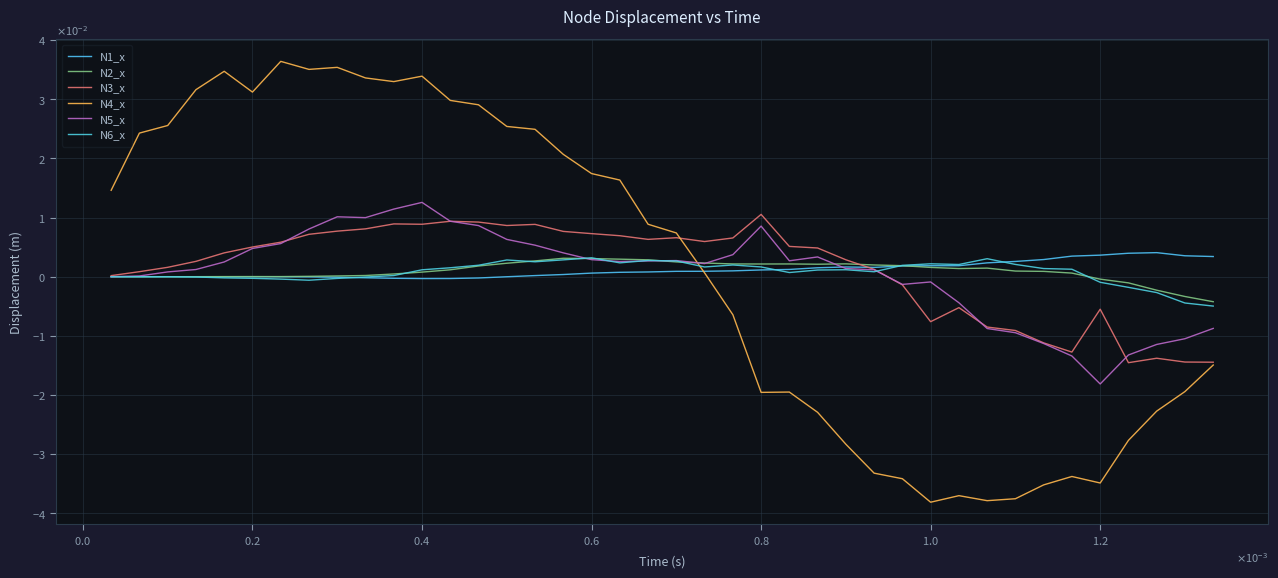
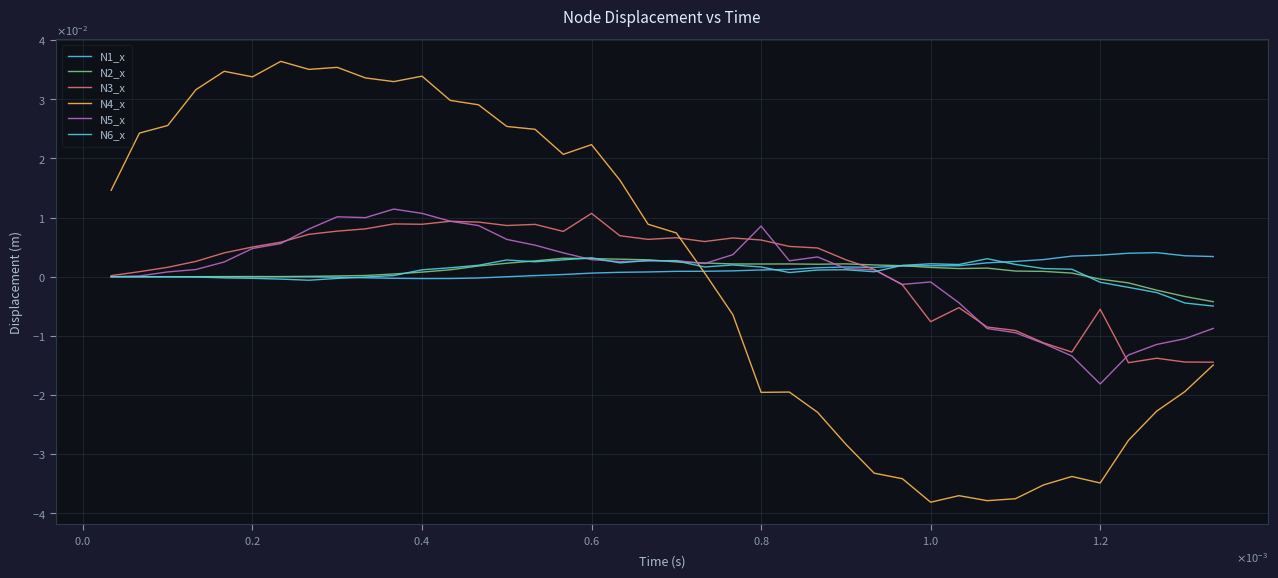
N4_x, 0.2: 0.031 -> 0.034
N5_x, 0.4: 0.013 -> 0.011
N3_x, 0.6: 0.007 -> 0.011
N4_x, 0.6: 0.017 -> 0.022
N3_x, 0.8: 0.011 -> 0.006
